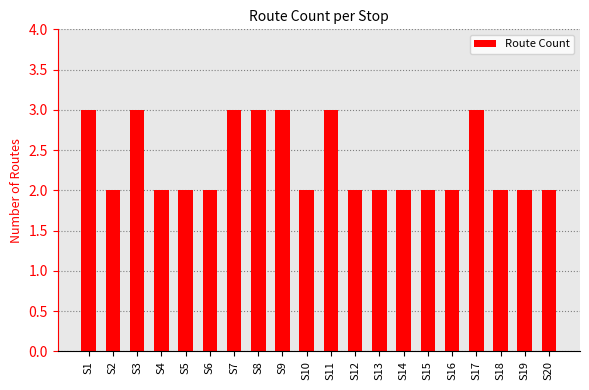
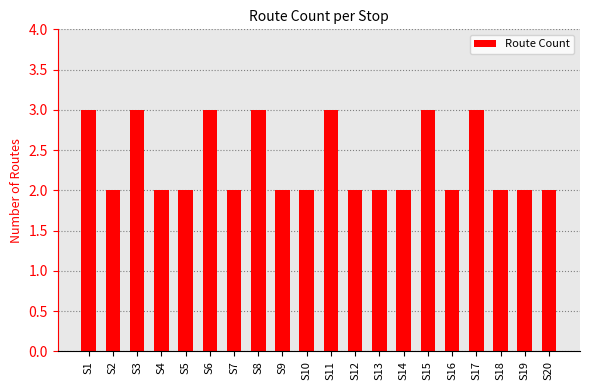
S6: 2 -> 3
S7: 3 -> 2
S9: 3 -> 2
S15: 2 -> 3
